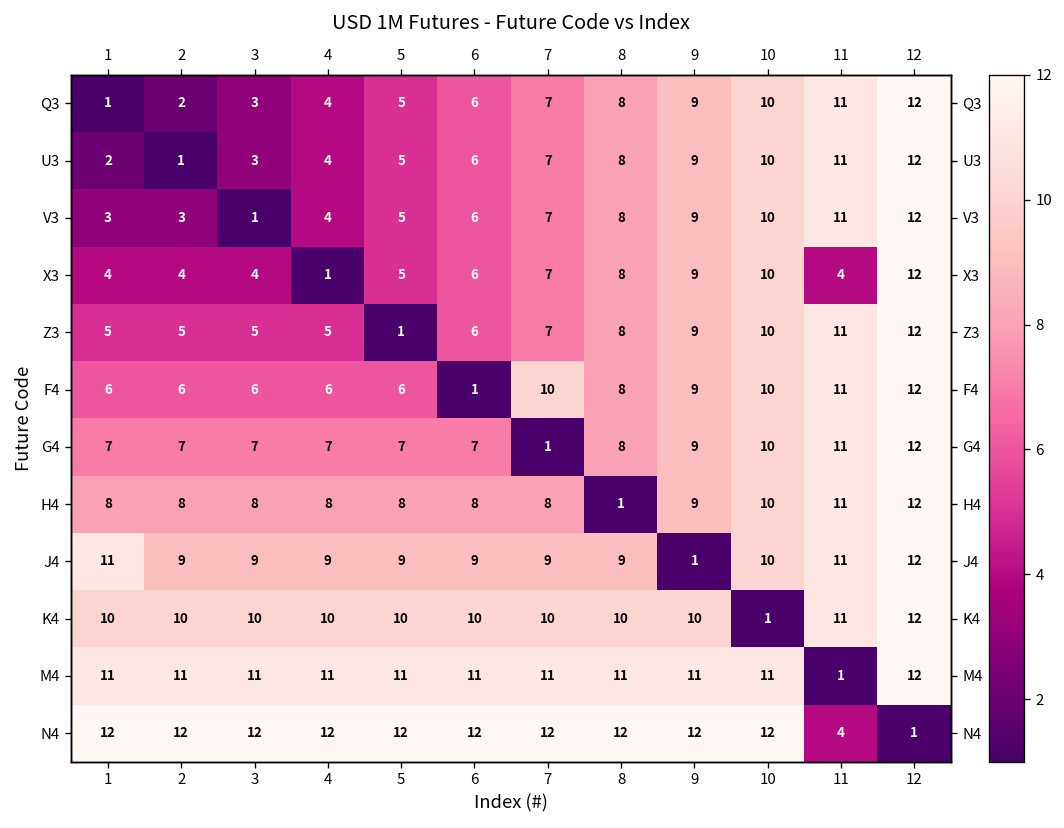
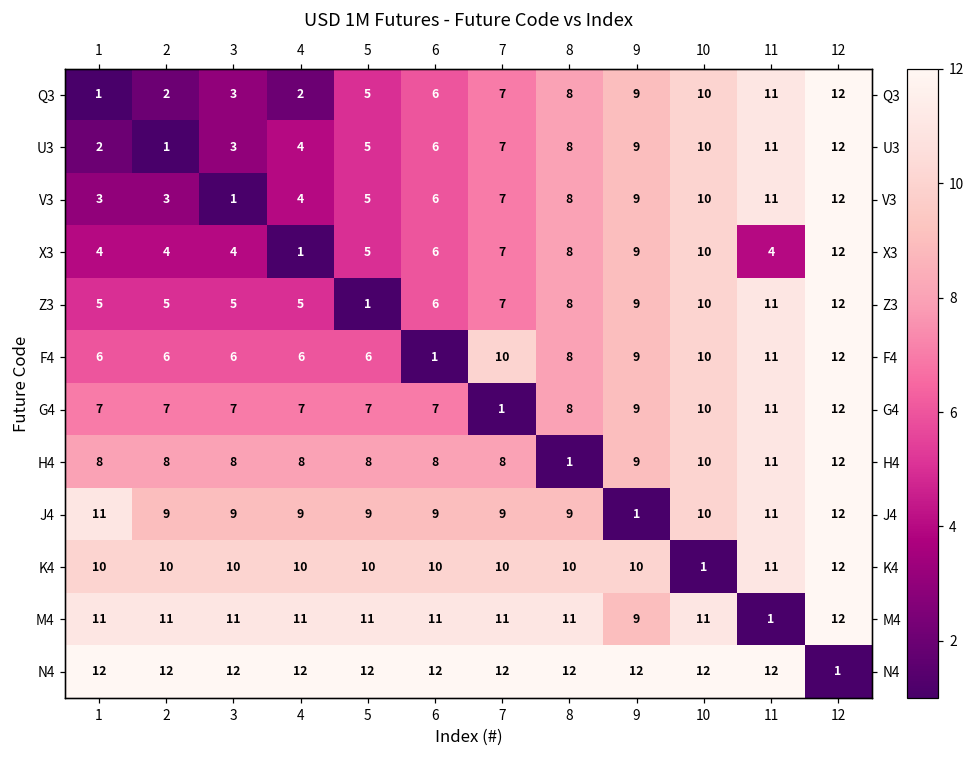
Q3, 4: 4 -> 2
M4, 9: 11 -> 9
N4, 11: 4 -> 12
